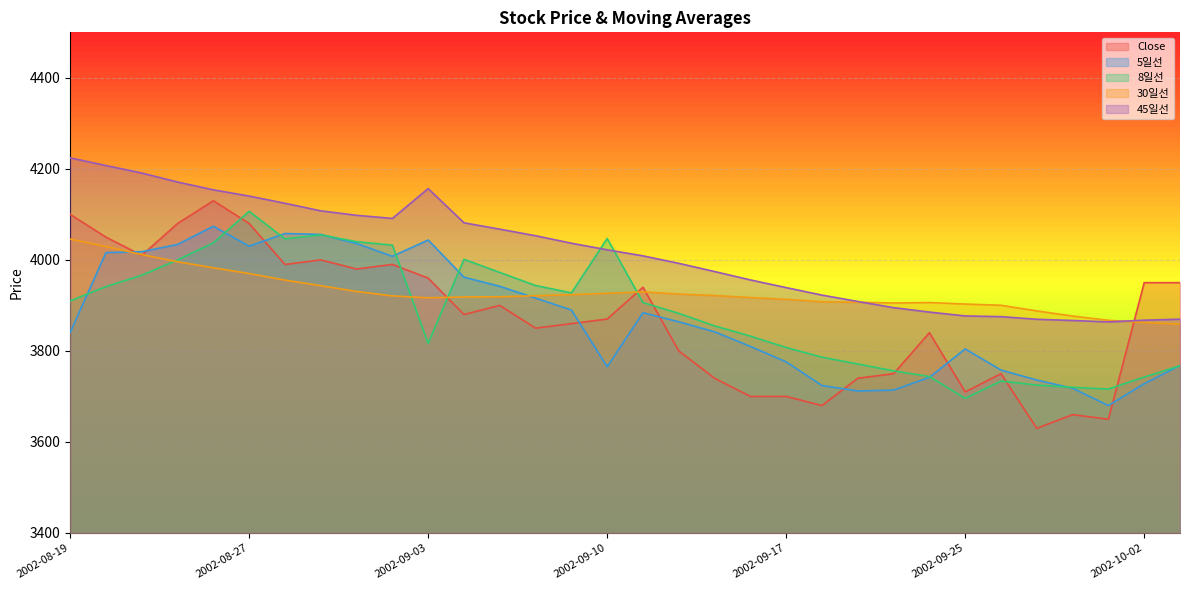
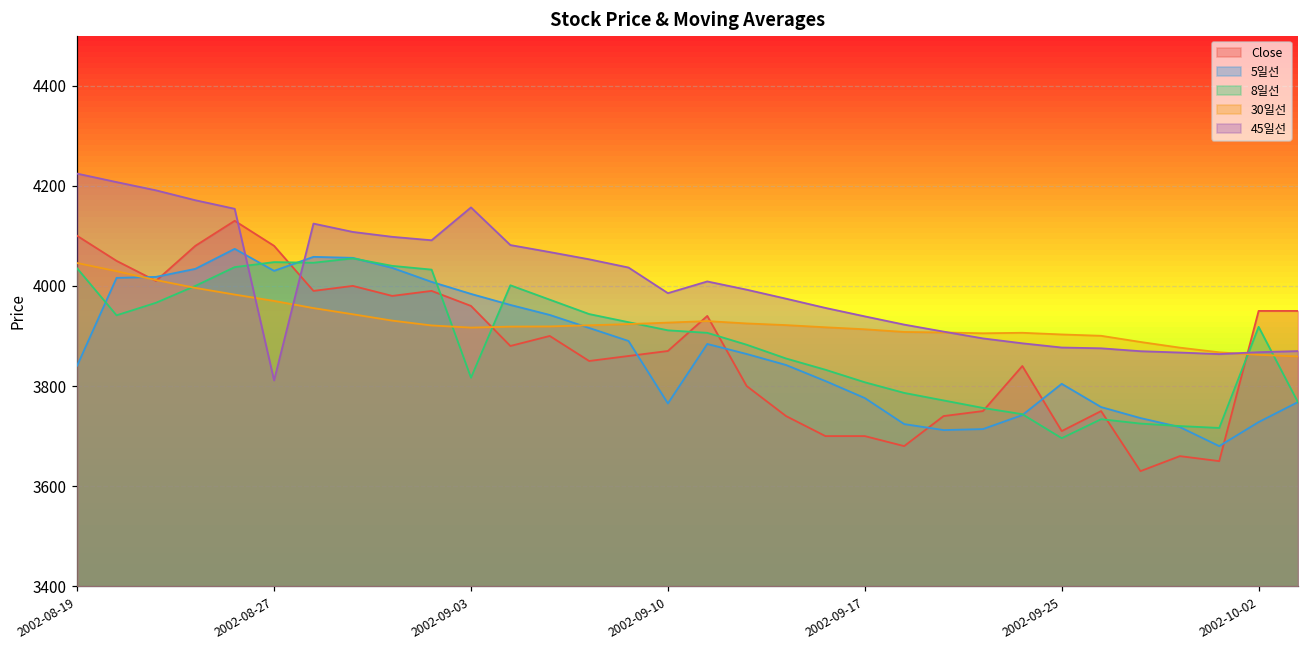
8일선, 2002-08-19: 3910 -> 4040
8일선, 2002-08-27: 4110 -> 4050
45일선, 2002-08-27: 4140 -> 3810
5일선, 2002-09-03: 4040 -> 3980
8일선, 2002-09-10: 4050 -> 3910
45일선, 2002-09-10: 4020 -> 3990
8일선, 2002-10-02: 3740 -> 3920
